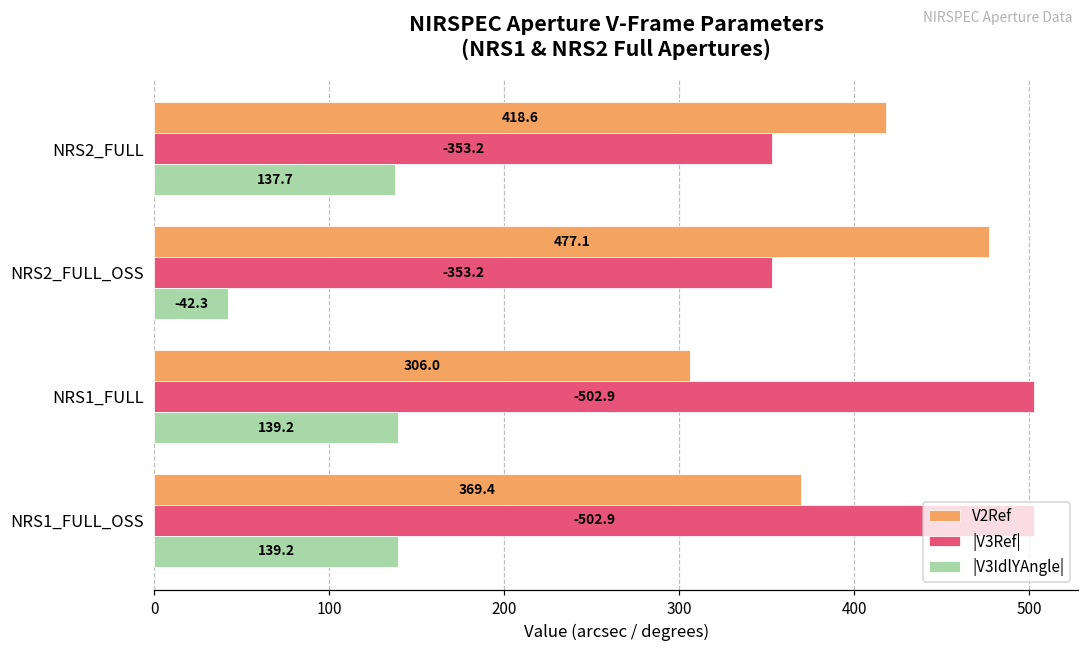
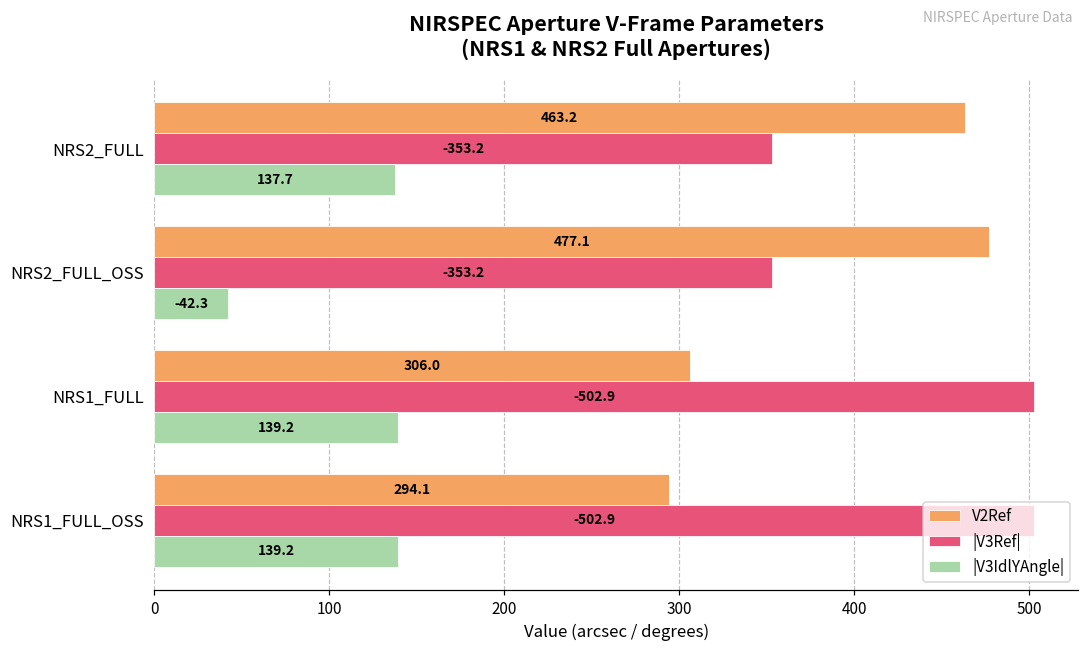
V2Ref, NRS2_FULL: 418.6 -> 463.2
V2Ref, NRS1_FULL_OSS: 369.4 -> 294.1
